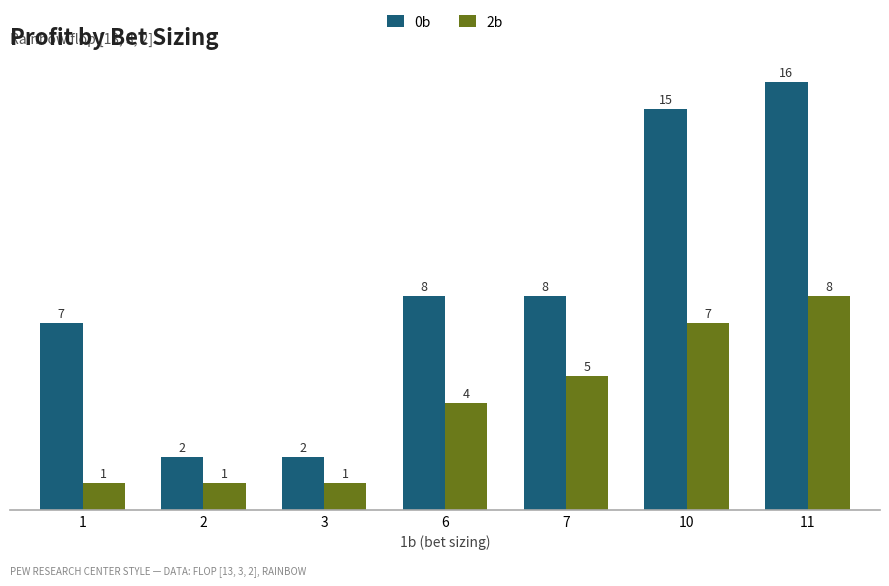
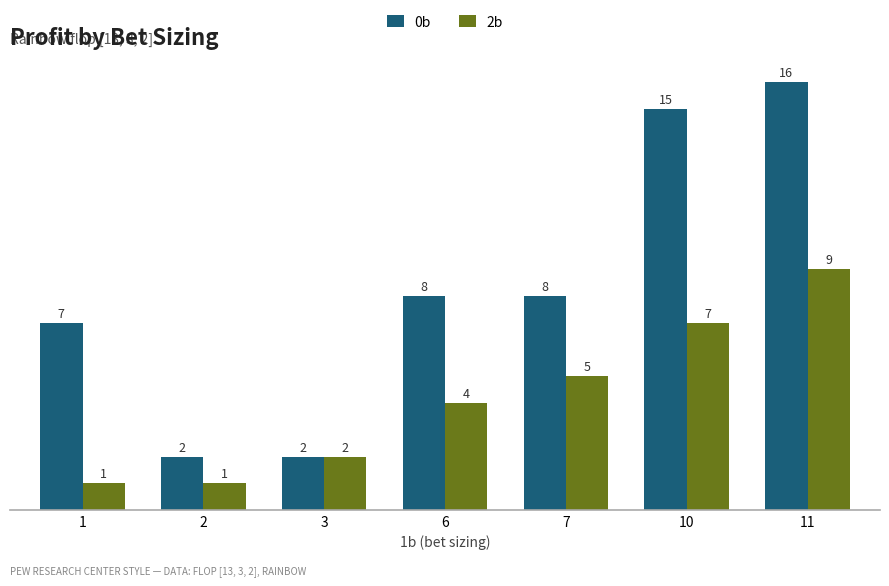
2b, 3: 1 -> 2
2b, 11: 8 -> 9
